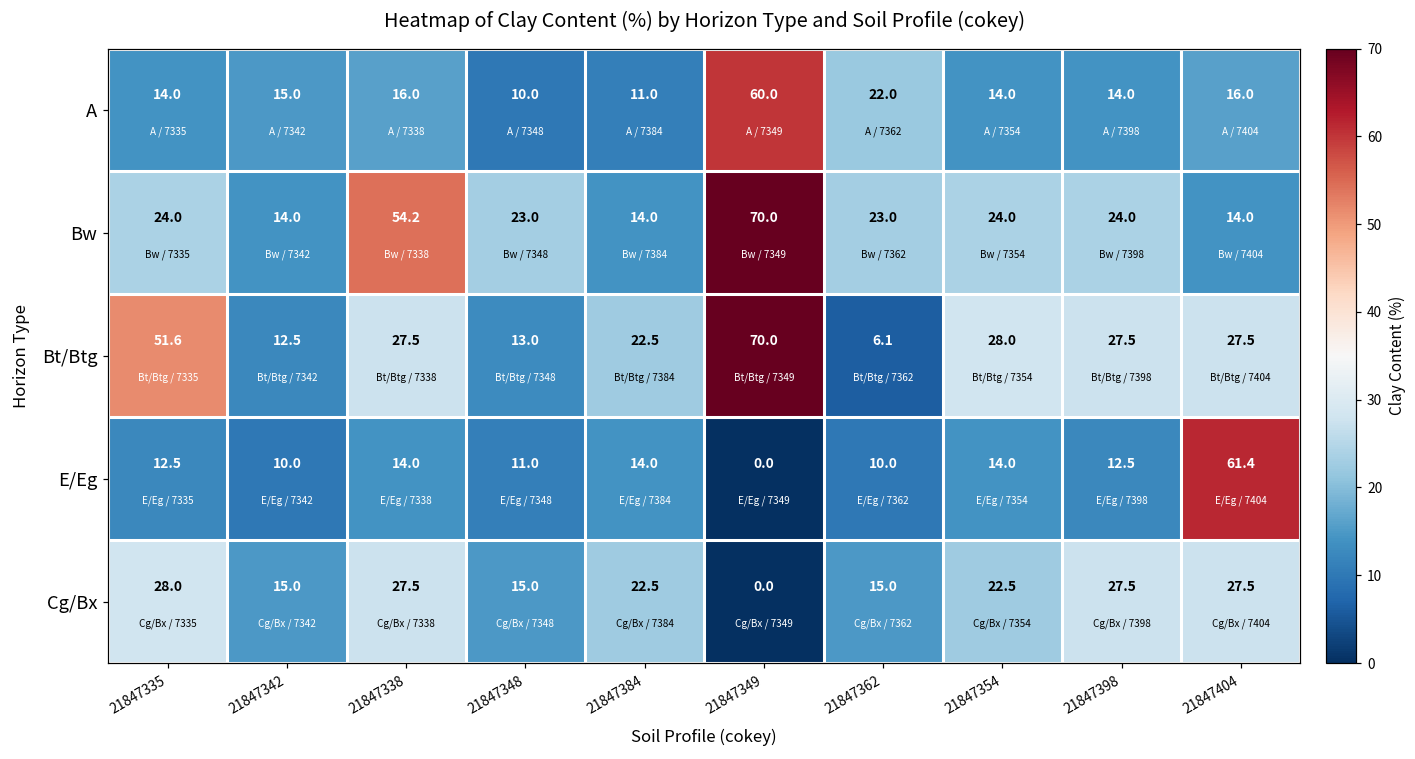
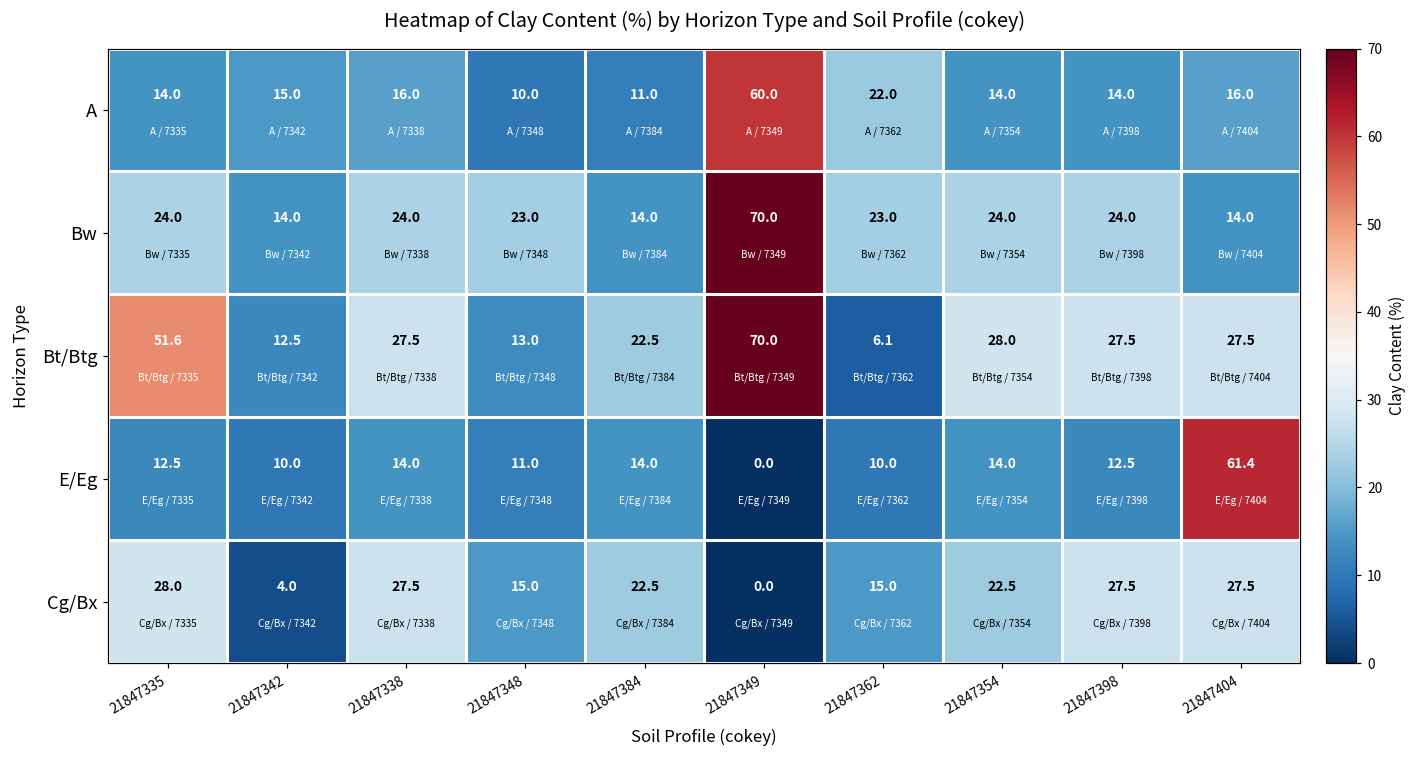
Bw, 21847338: 54.2 -> 24.0
Cg/Bx, 21847342: 15.0 -> 4.0
